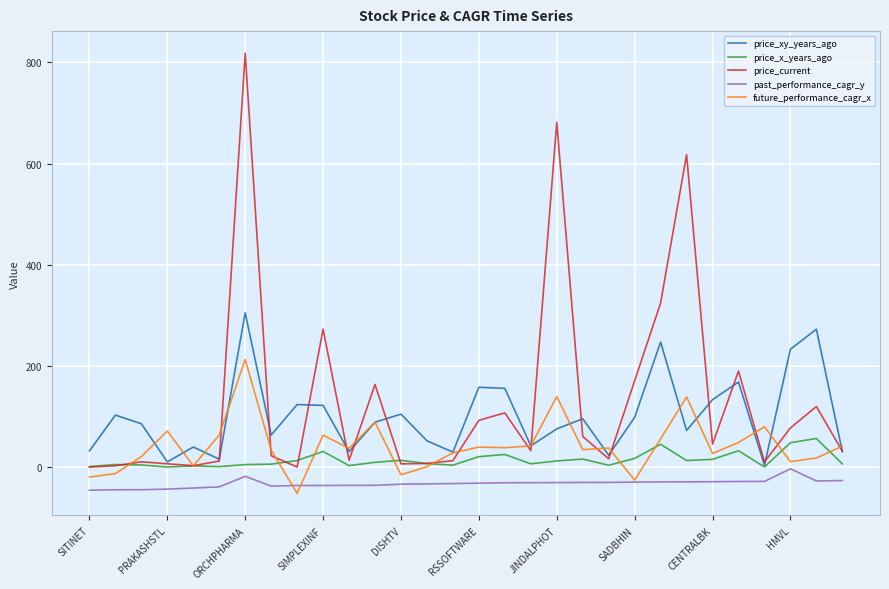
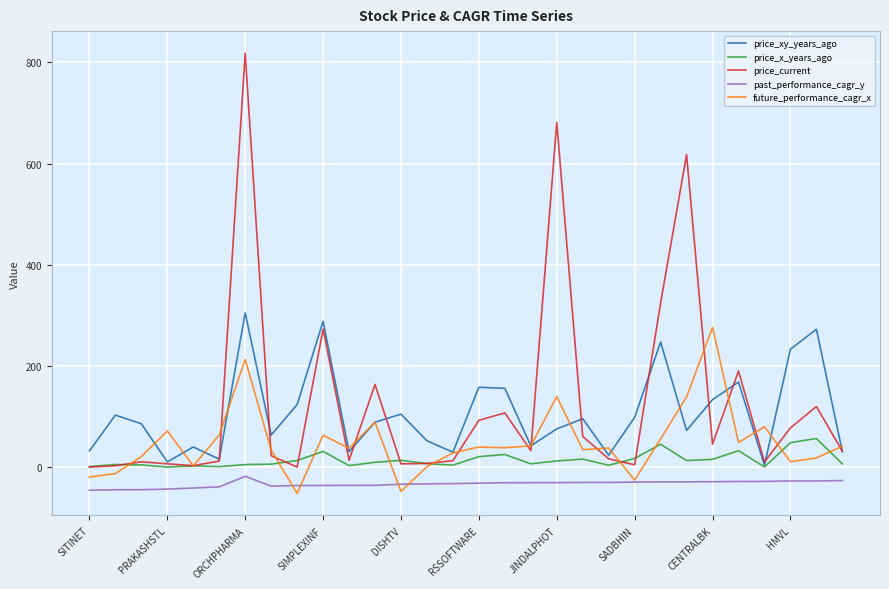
price_xy_years_ago, SIMPLEXINF: 120 -> 290
future_performance_cagr_x, DISHTV: -10 -> -50
price_current, SADBHIN: 170 -> 0
future_performance_cagr_x, CENTRALBK: 30 -> 280
past_performance_cagr_y, HMVL: 0 -> -30
